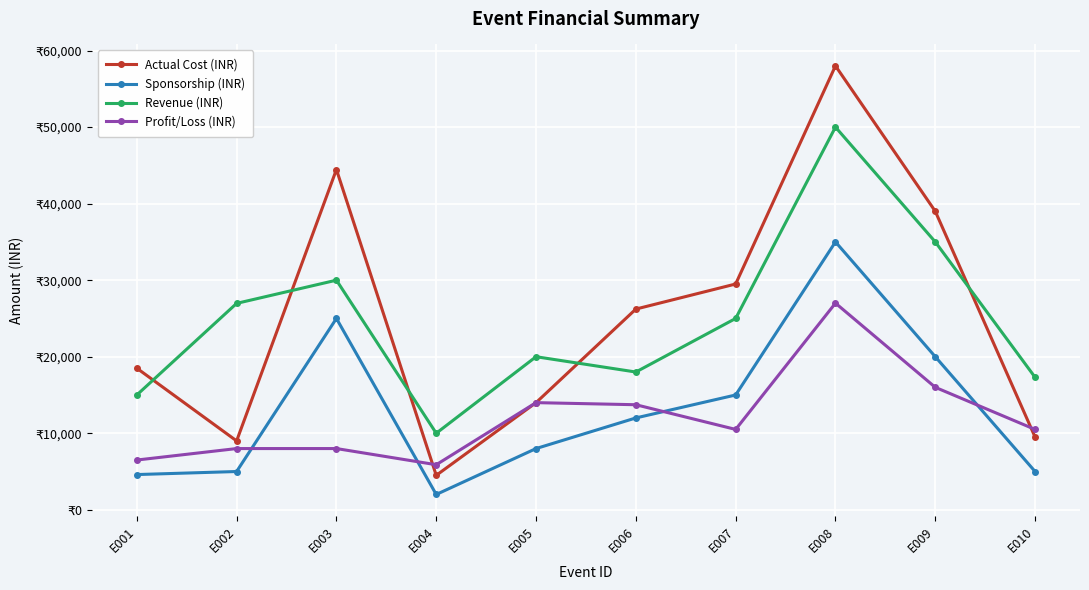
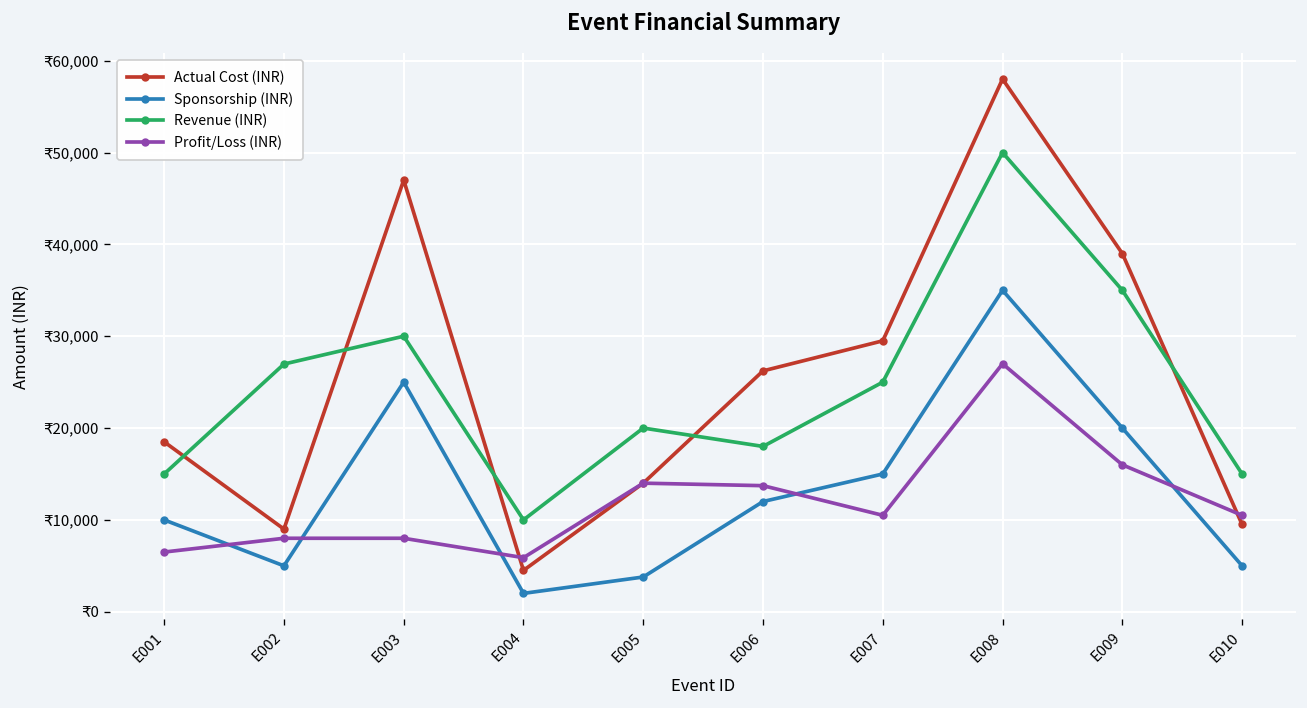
Sponsorship (INR), E001: ₹5,000 -> ₹10,000
Actual Cost (INR), E003: ₹44,000 -> ₹47,000
Sponsorship (INR), E005: ₹8,000 -> ₹4,000
Revenue (INR), E010: ₹17,000 -> ₹15,000
